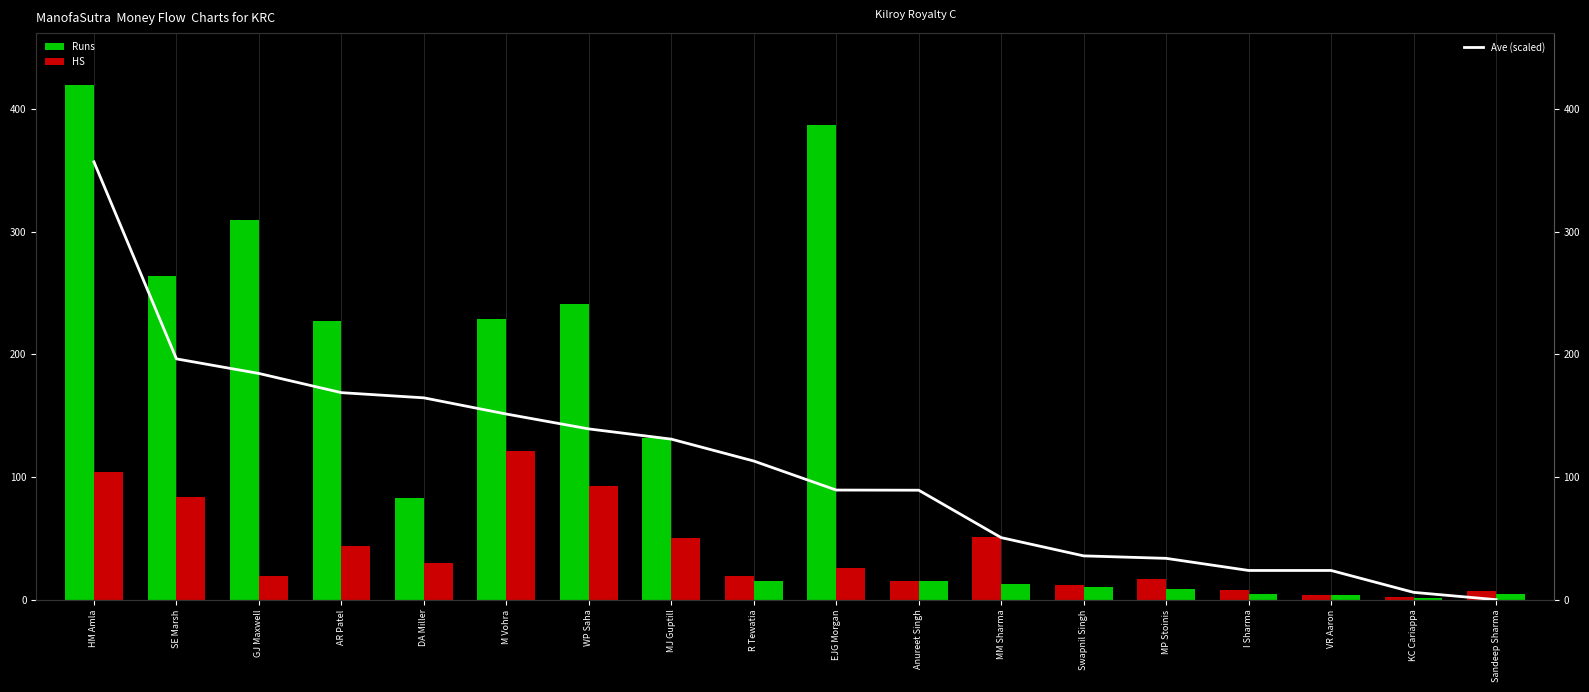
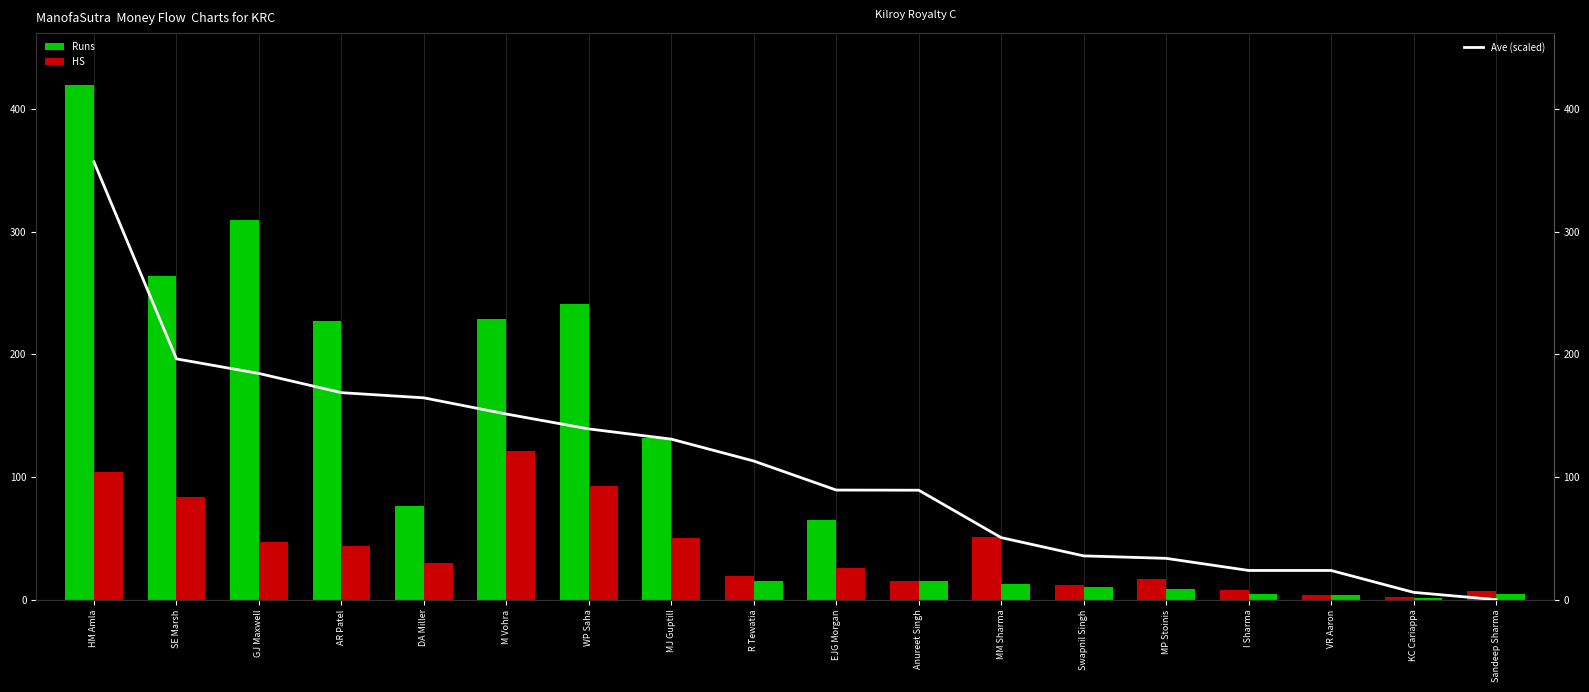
HS, GJ Maxwell: 19 -> 47
Runs, DA Miller: 83 -> 76
Runs, EJG Morgan: 387 -> 65
